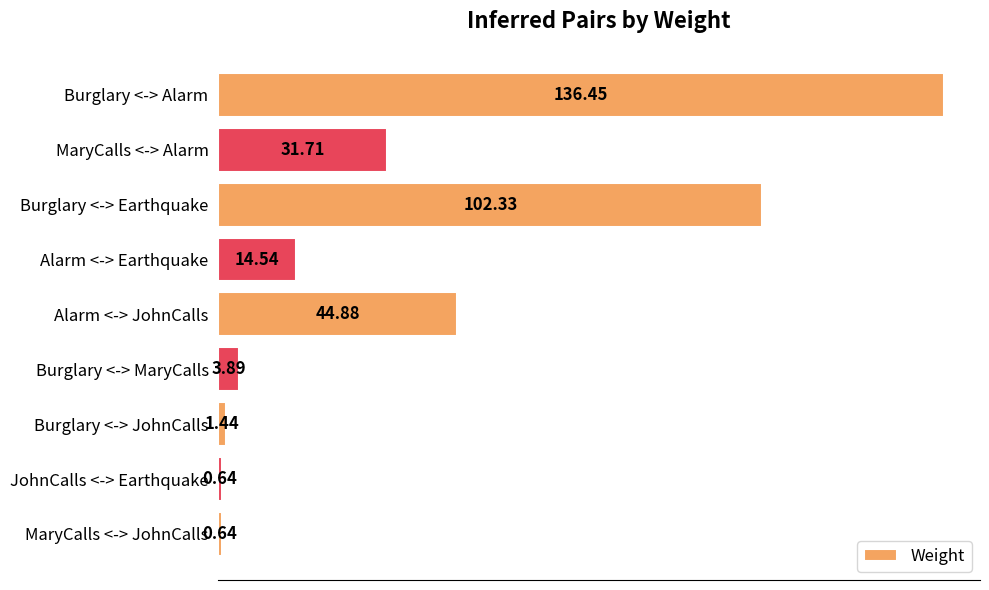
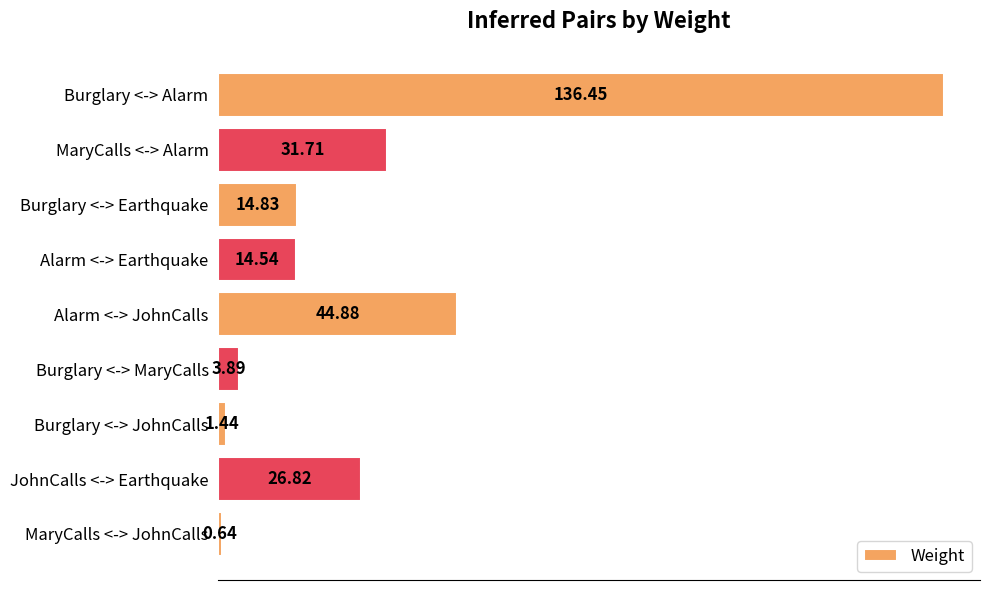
Burglary <-> Earthquake: 102.33 -> 14.83
JohnCalls <-> Earthquake: 0.64 -> 26.82
